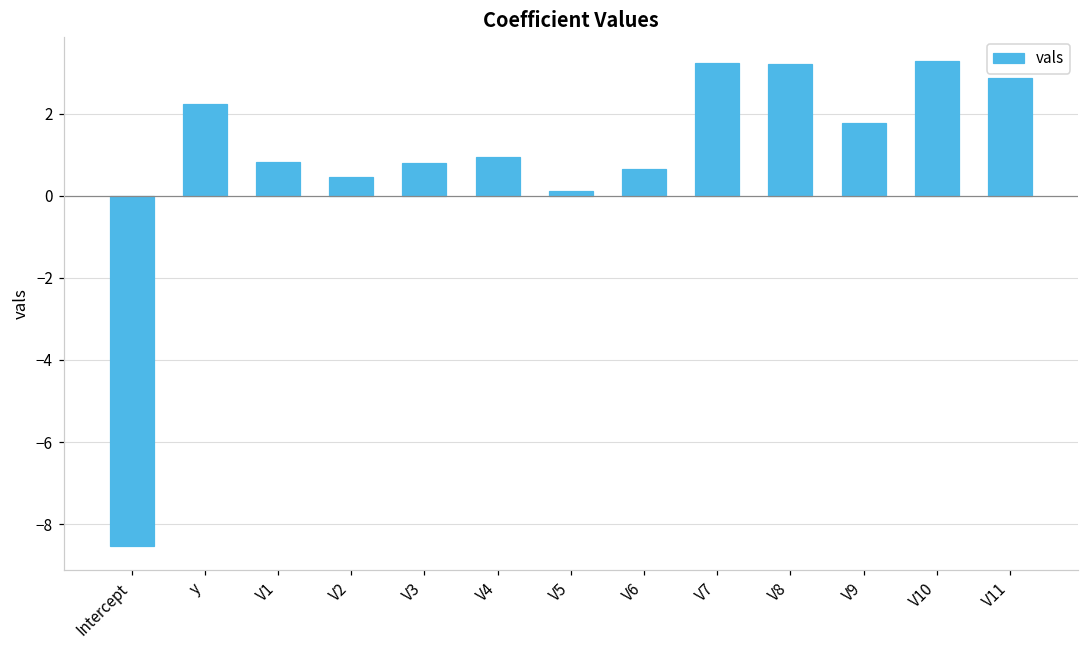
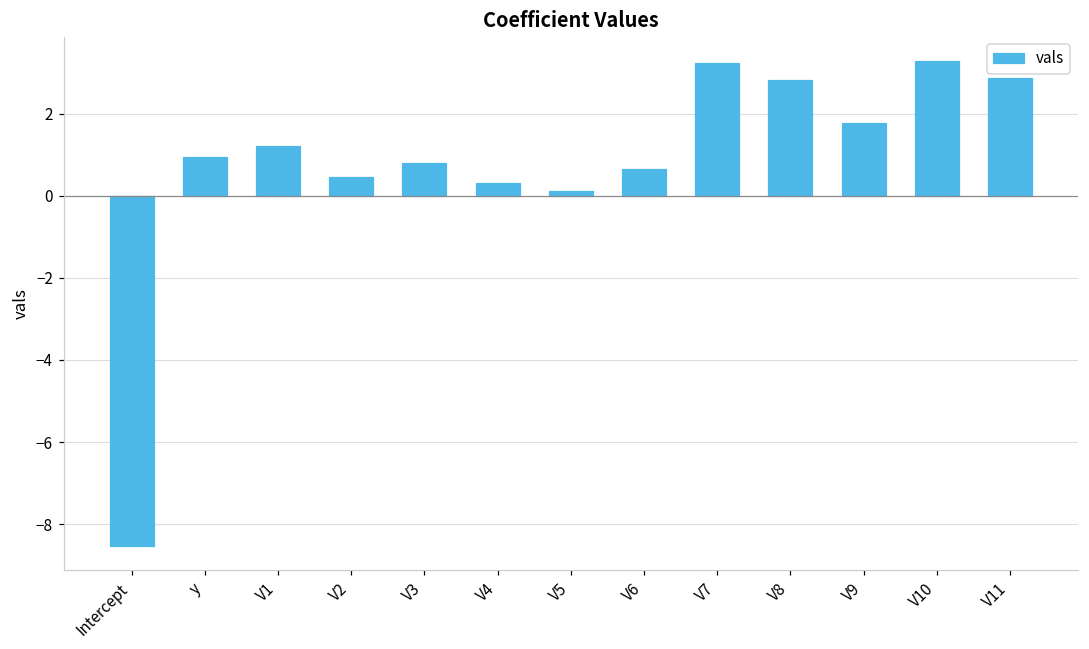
y: 2.2 -> 0.9
V1: 0.8 -> 1.2
V4: 0.9 -> 0.3
V8: 3.2 -> 2.8
